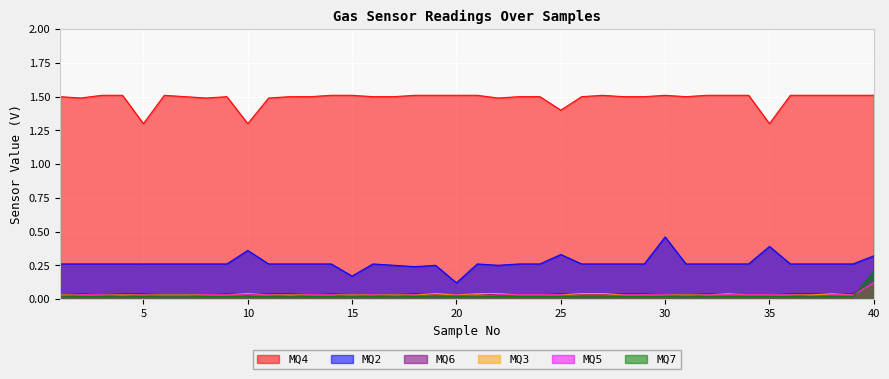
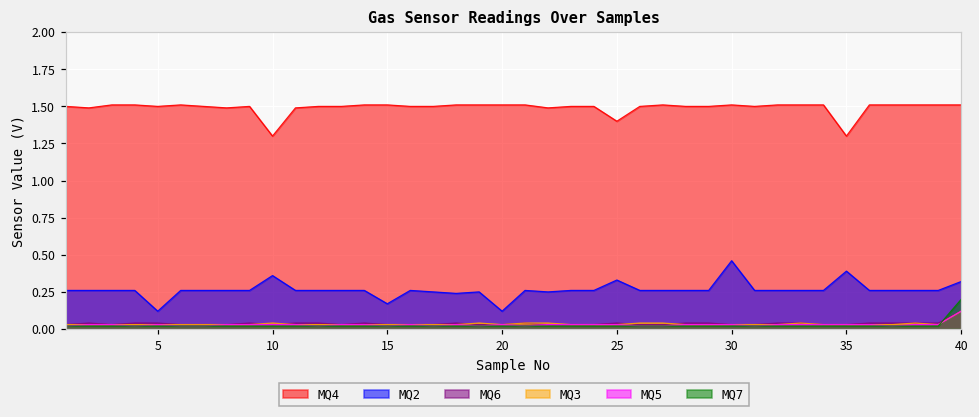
MQ4, 5: 1.3 -> 1.5
MQ2, 5: 0.26 -> 0.12
